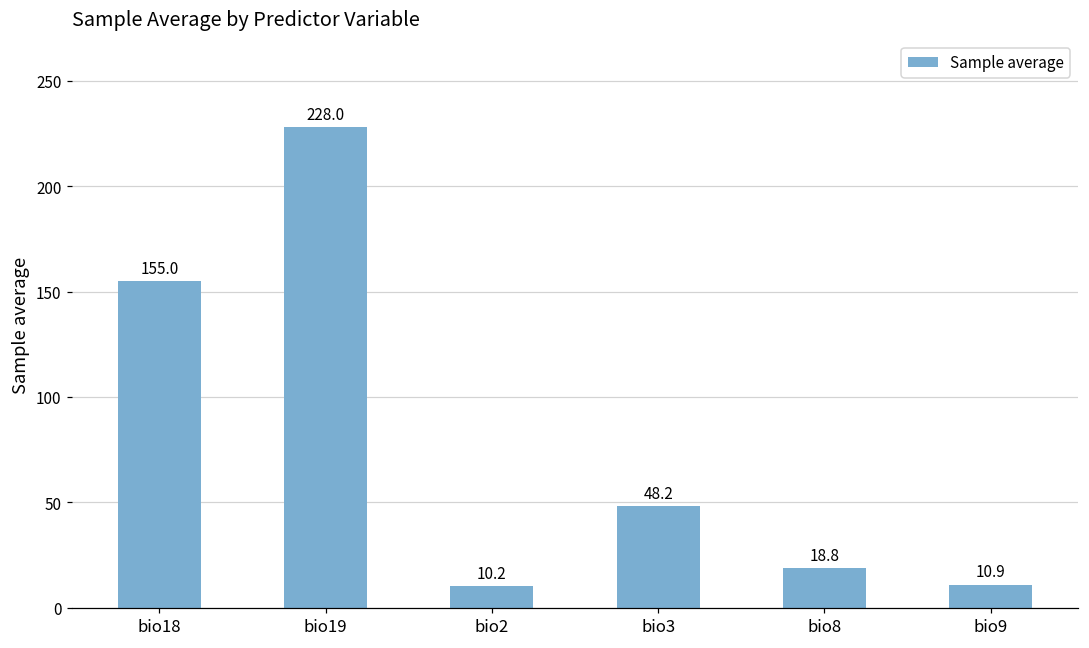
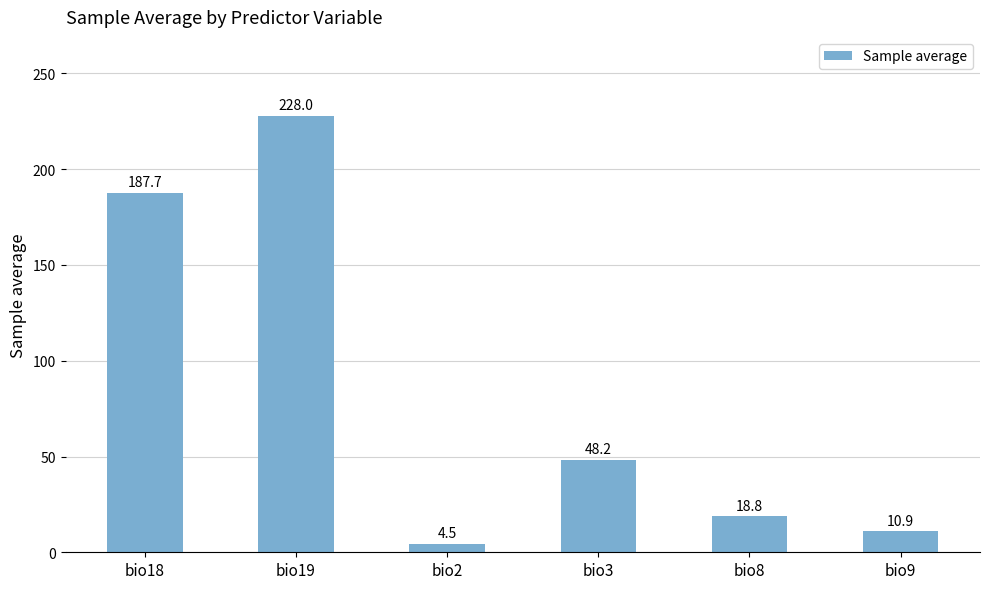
bio18: 155.0 -> 187.7
bio2: 10.2 -> 4.5
